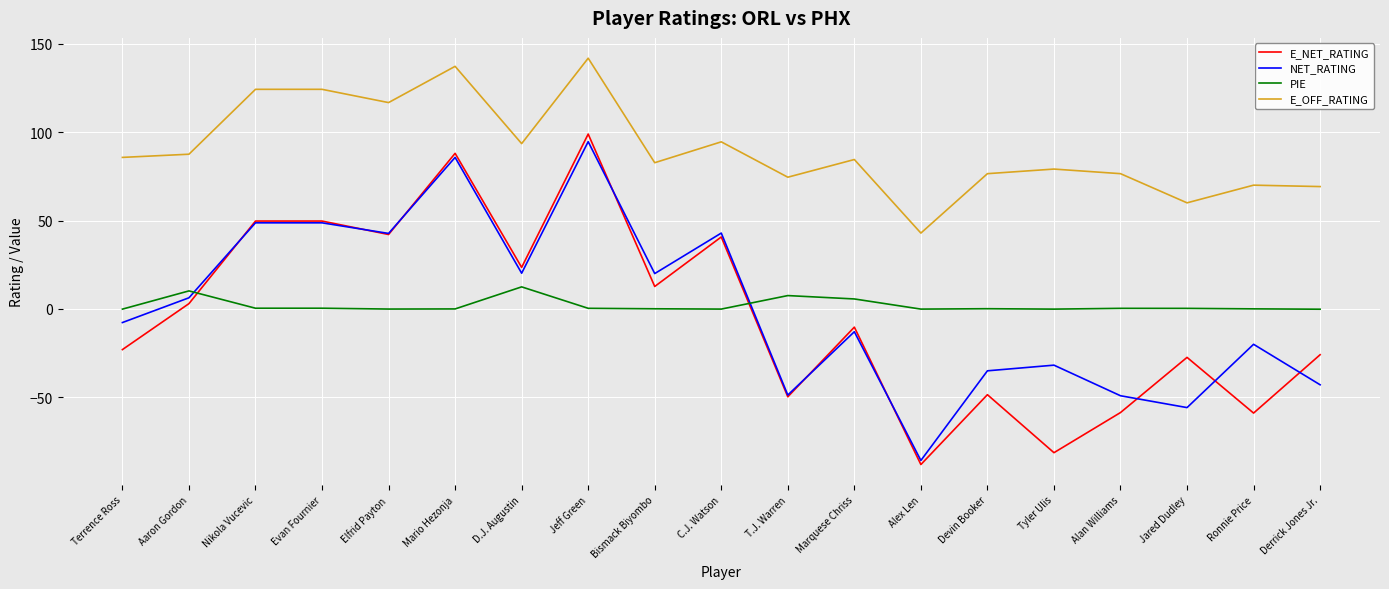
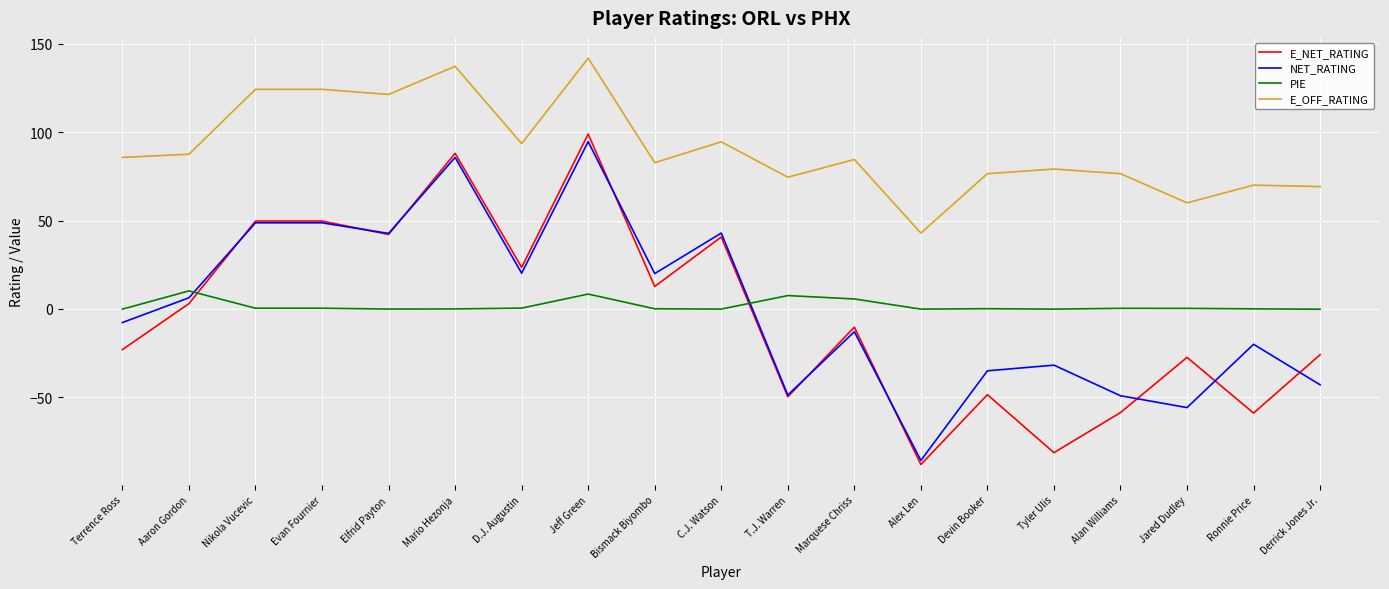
E_OFF_RATING, Elfrid Payton: 117 -> 121
PIE, D.J. Augustin: 12 -> 0
PIE, Jeff Green: 0 -> 8
